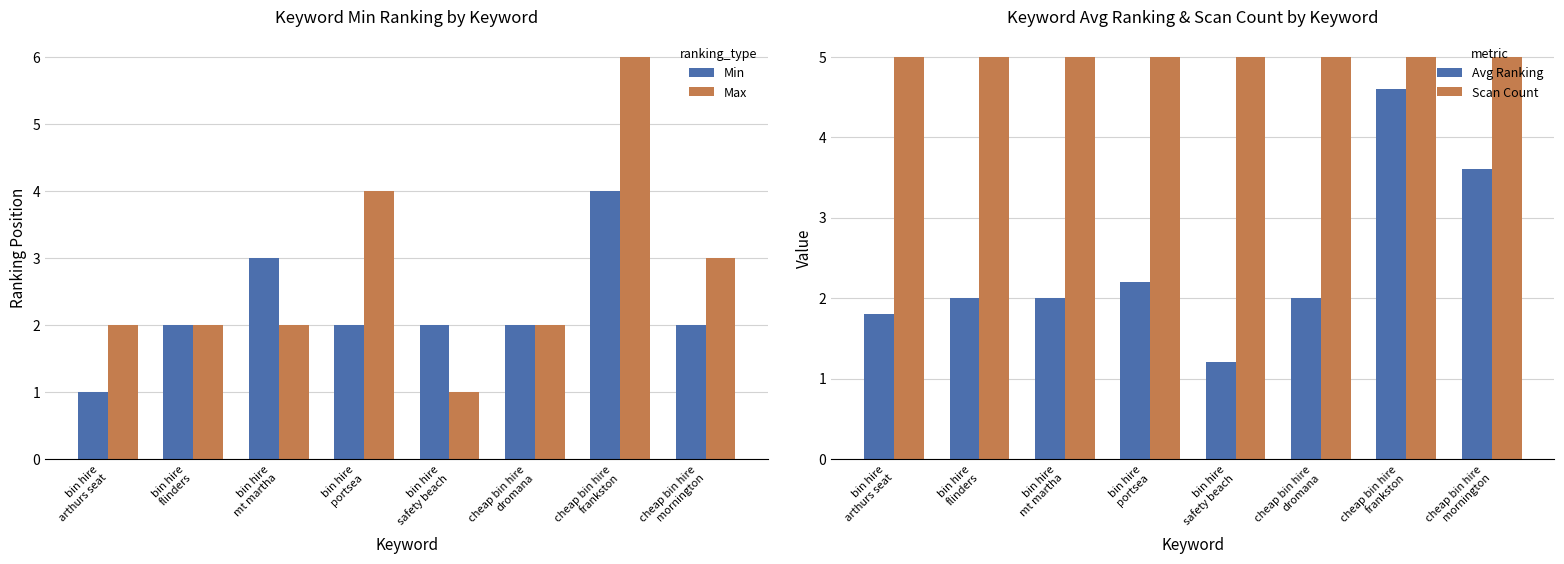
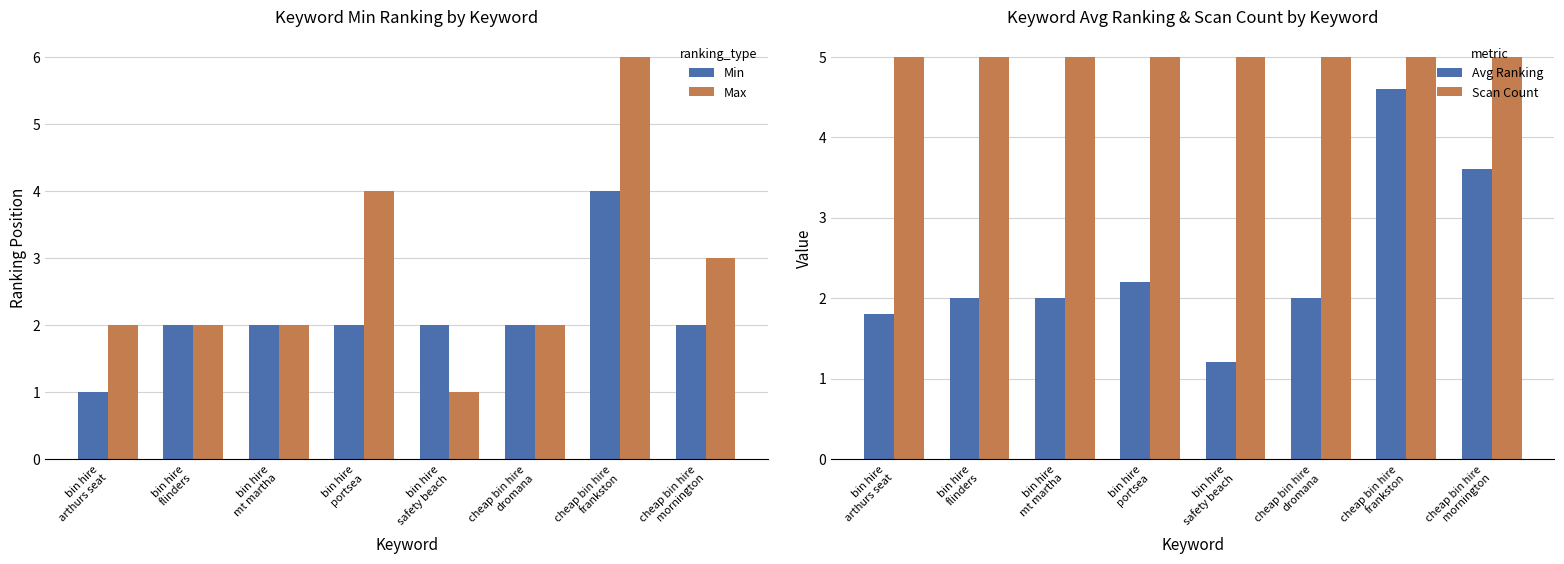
Keyword Min Ranking by Keyword, Min, bin hire mt martha: 3 -> 2
